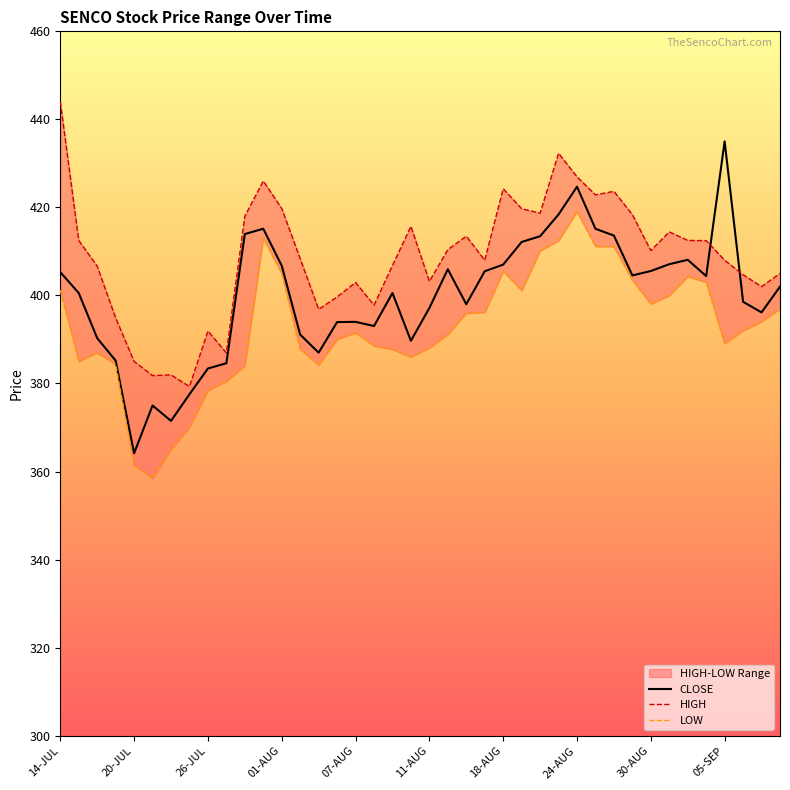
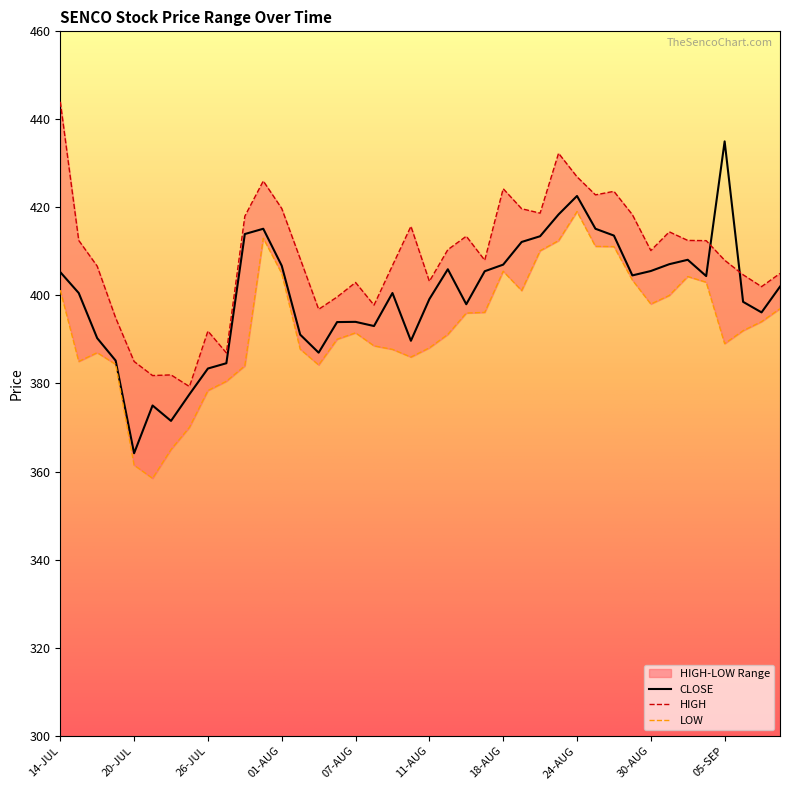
CLOSE, 11-AUG: 397 -> 399
CLOSE, 24-AUG: 425 -> 423
